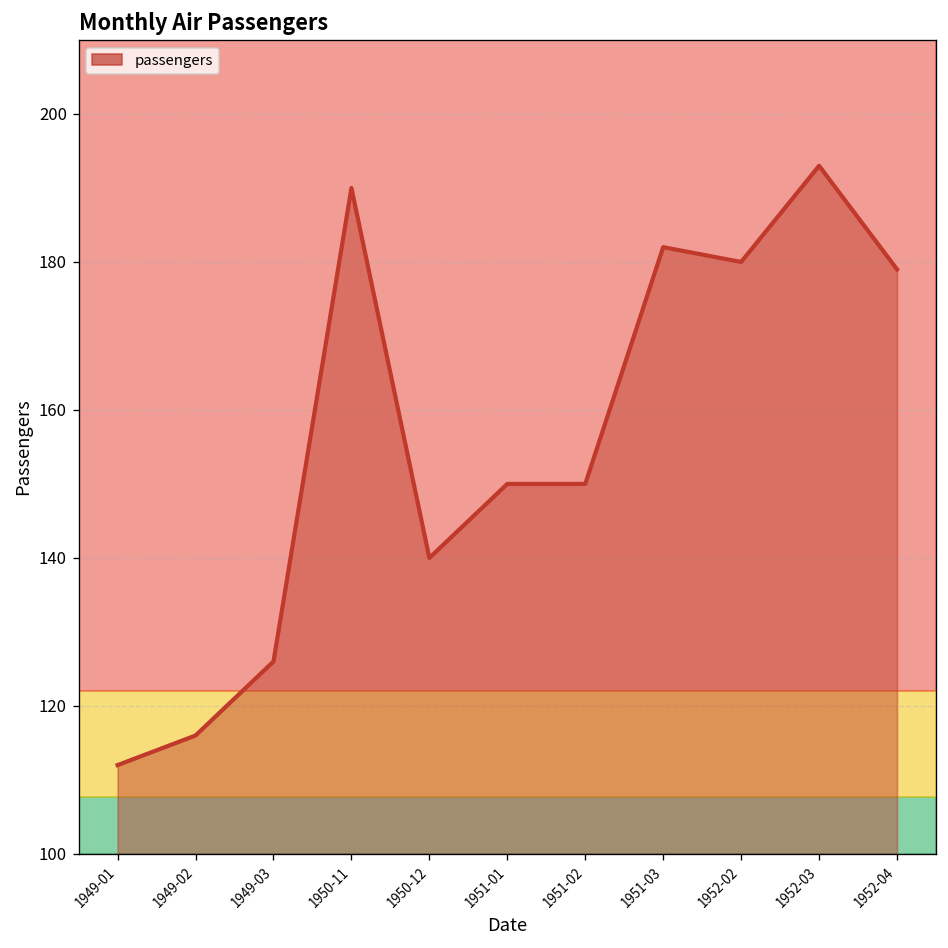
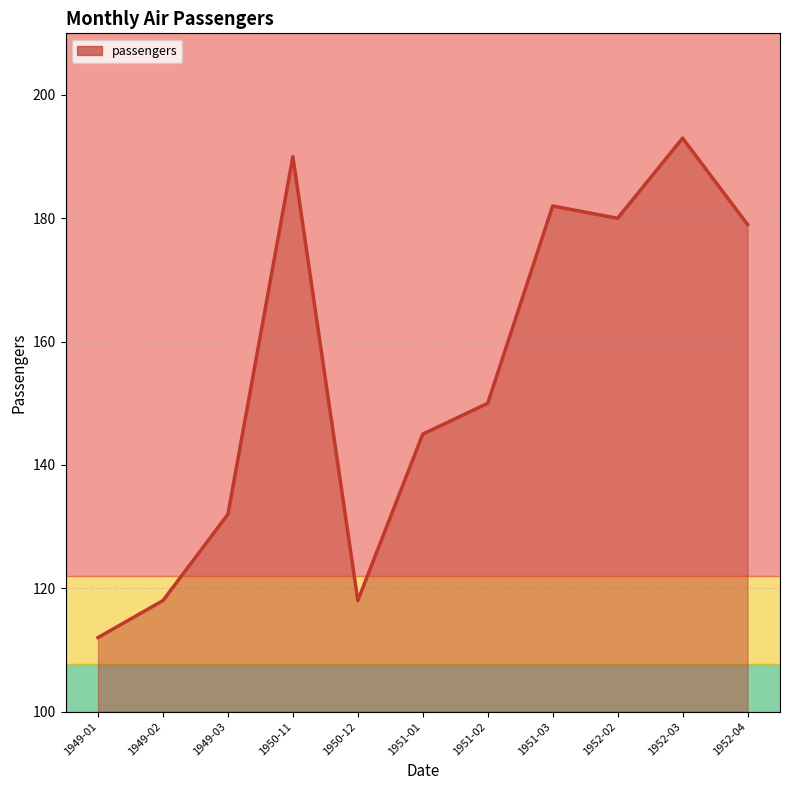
1949-02: 116 -> 118
1949-03: 126 -> 132
1950-12: 140 -> 118
1951-01: 150 -> 145
